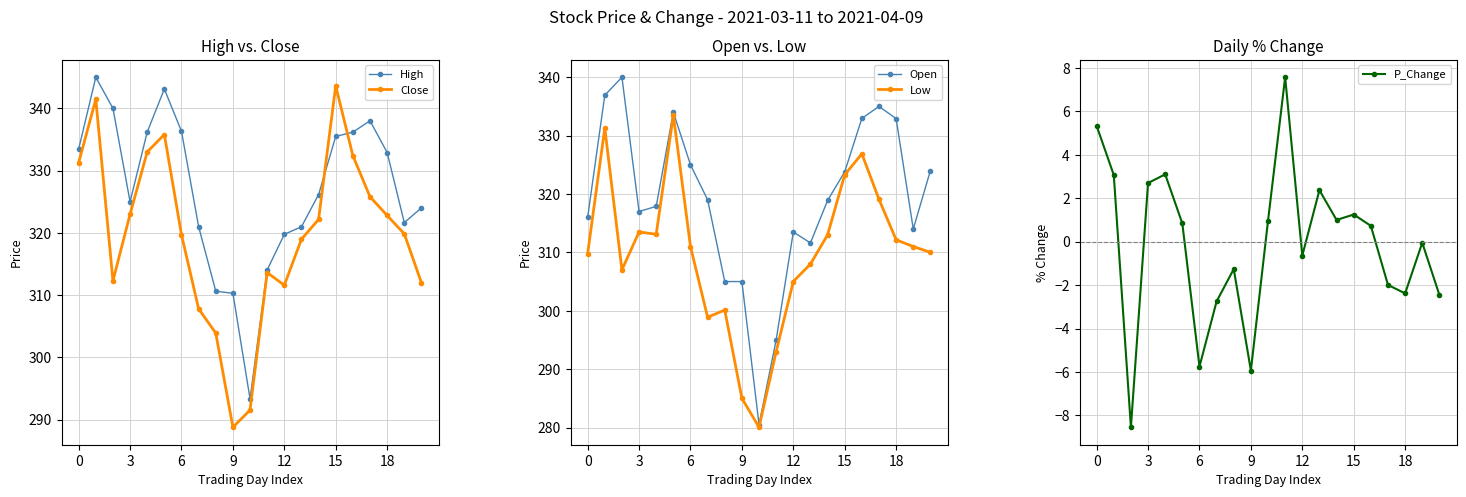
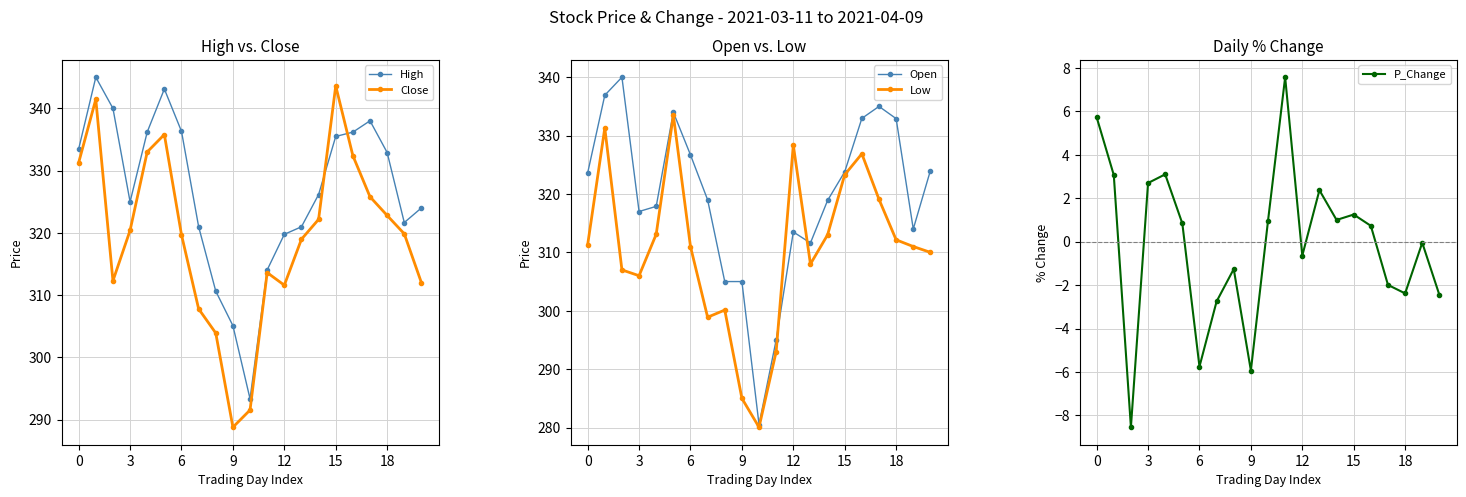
High vs. Close, Close, 3: 323 -> 320
High vs. Close, High, 9: 310 -> 305
Open vs. Low, Open, 0: 316 -> 324
Open vs. Low, Low, 0: 310 -> 311
Open vs. Low, Low, 3: 314 -> 306
Open vs. Low, Open, 6: 325 -> 327
Open vs. Low, Low, 12: 305 -> 328
Daily % Change, 0: 5.3 -> 5.7
